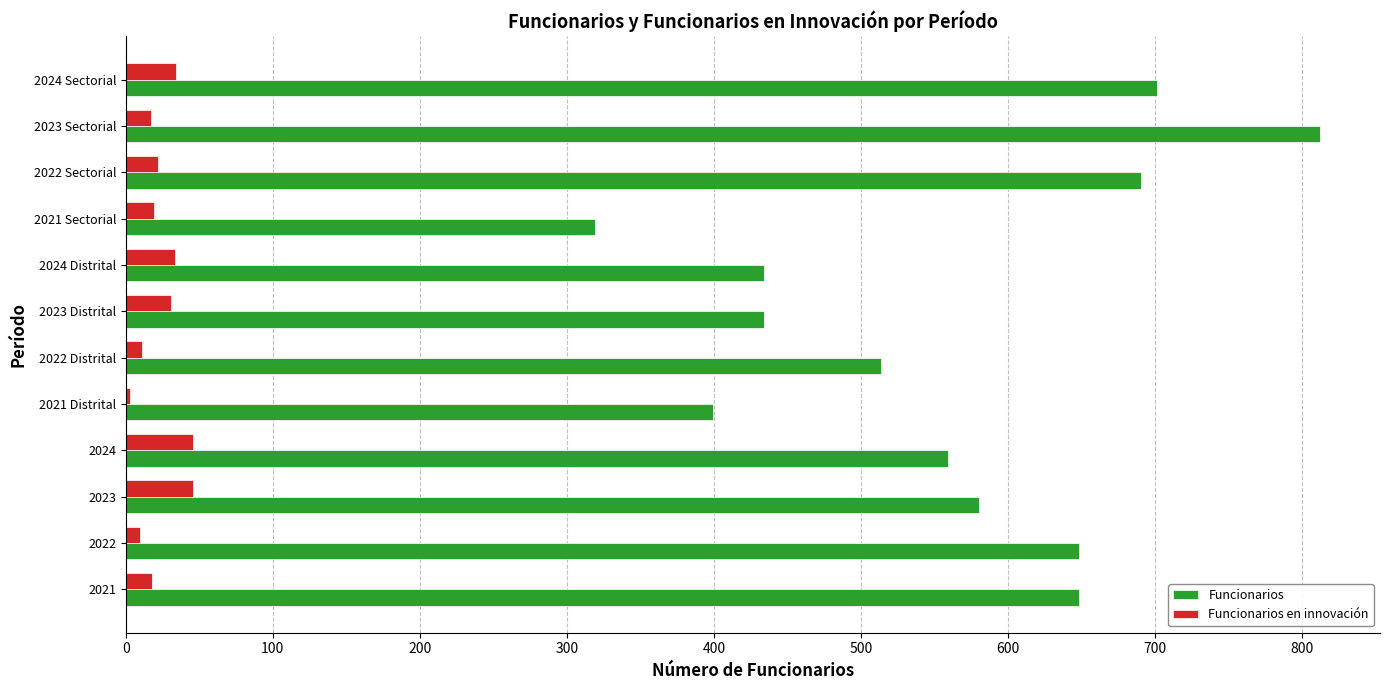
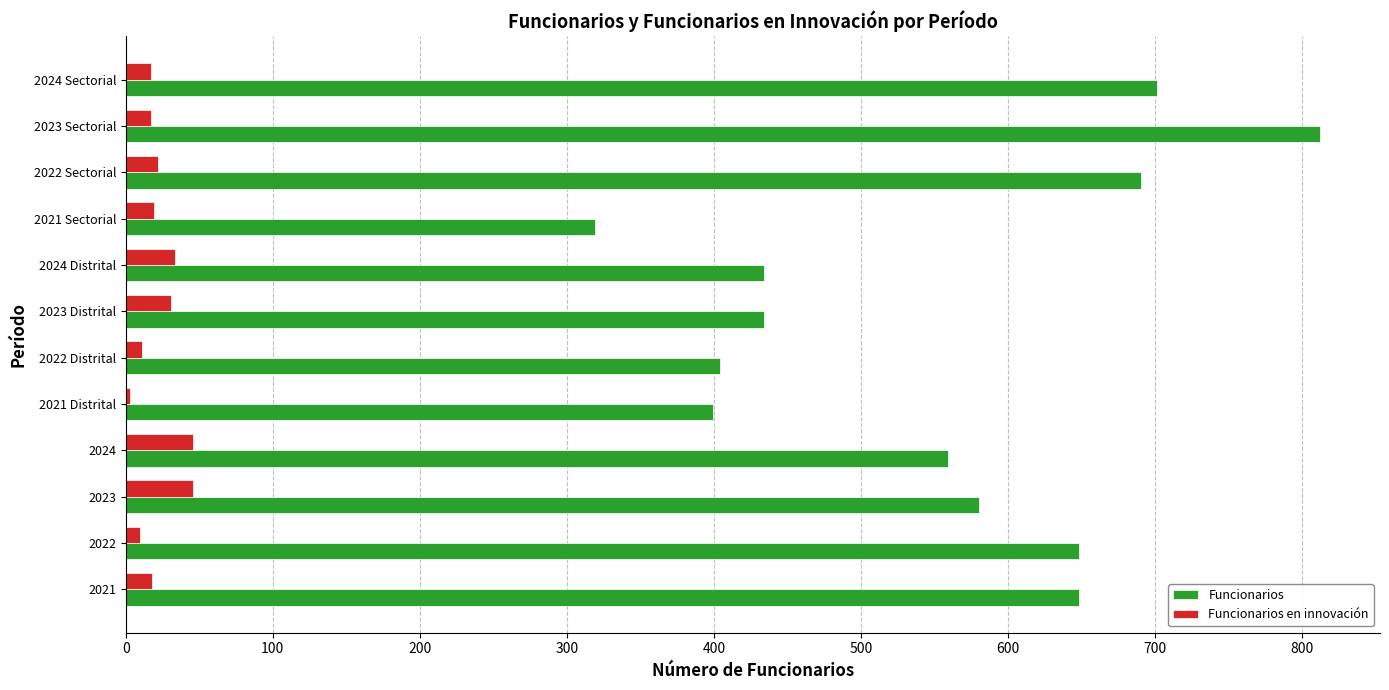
Funcionarios en innovación, 2024 Sectorial: 34 -> 17
Funcionarios, 2022 Distrital: 514 -> 404
